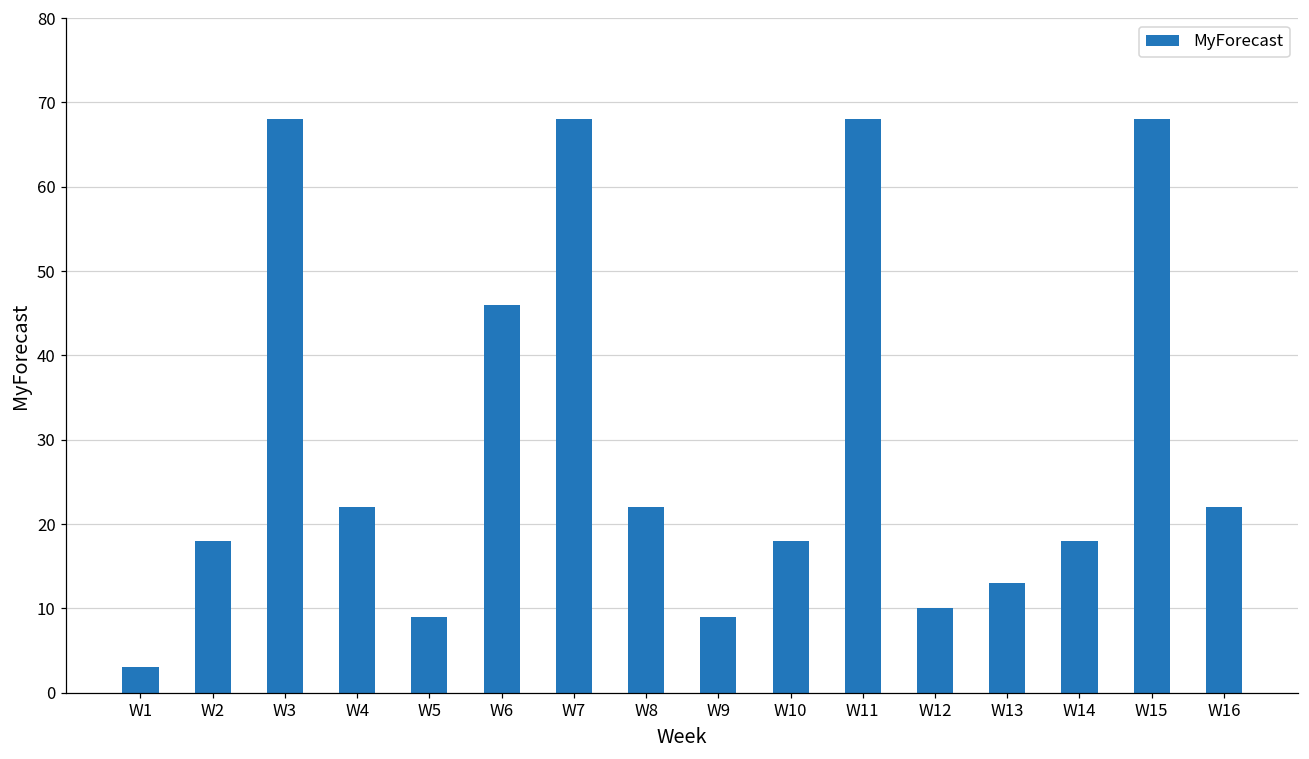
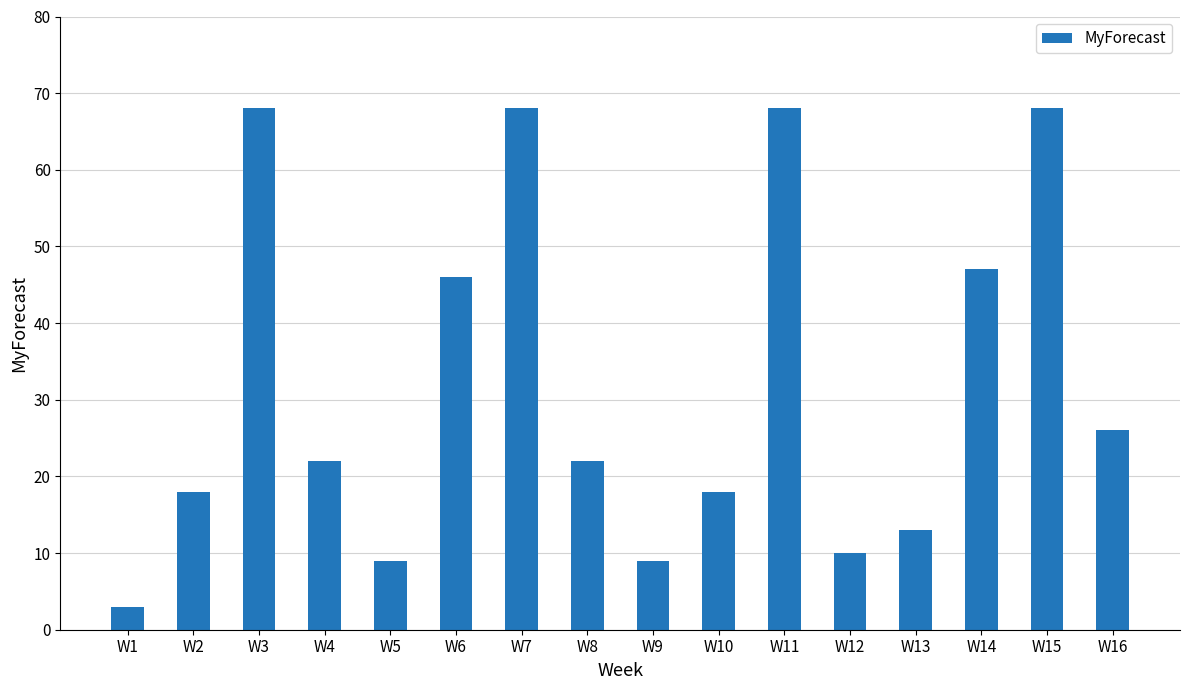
W14: 18 -> 47
W16: 22 -> 26
